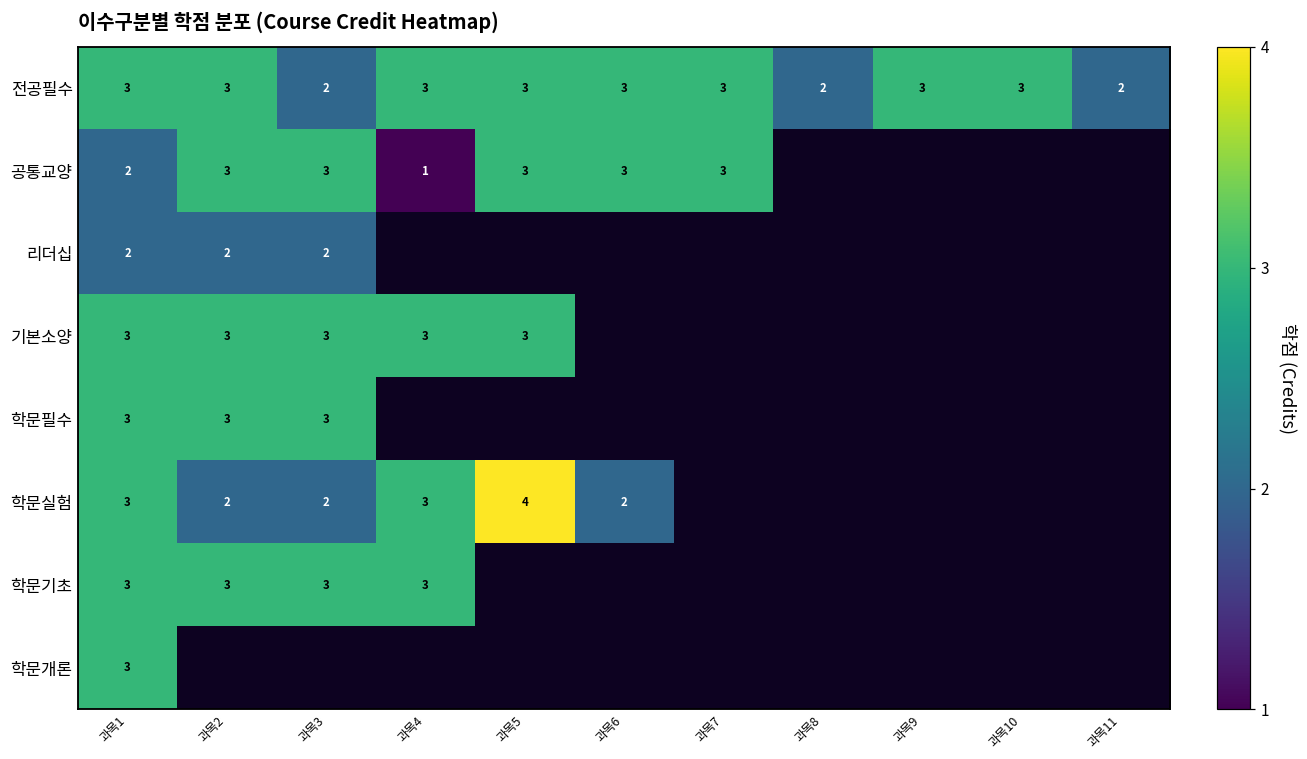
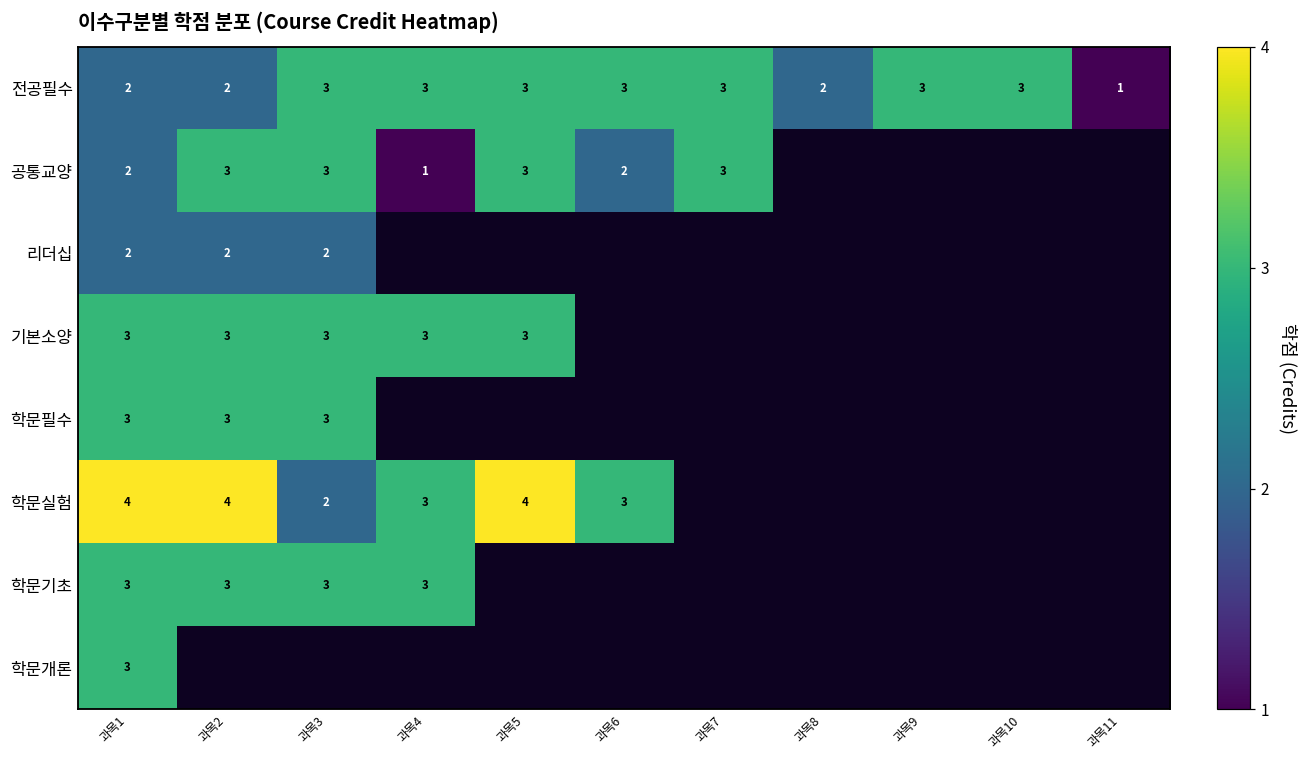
전공필수, 과목1: 3 -> 2
전공필수, 과목2: 3 -> 2
전공필수, 과목3: 2 -> 3
전공필수, 과목11: 2 -> 1
공통교양, 과목6: 3 -> 2
학문실험, 과목1: 3 -> 4
학문실험, 과목2: 2 -> 4
학문실험, 과목6: 2 -> 3
